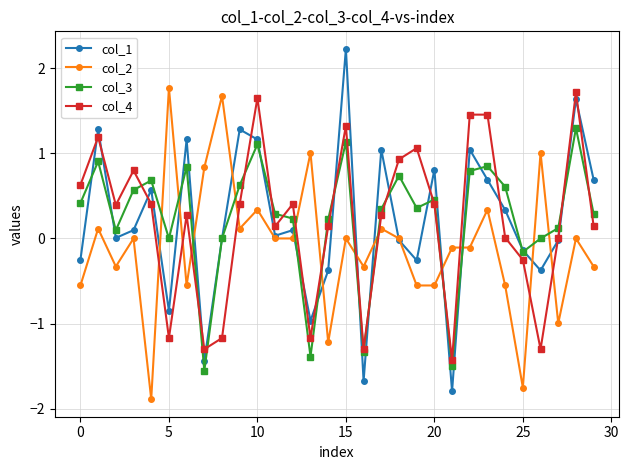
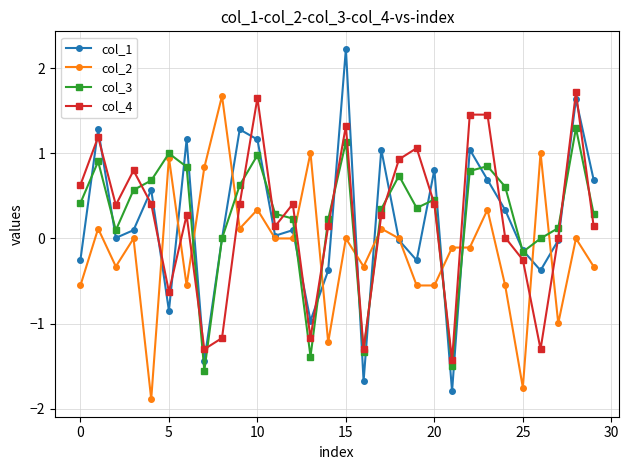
col_2, 5: 1.8 -> 1.0
col_3, 5: 0 -> 1
col_4, 5: -1.2 -> -0.6
col_3, 10: 1.1 -> 1.0
